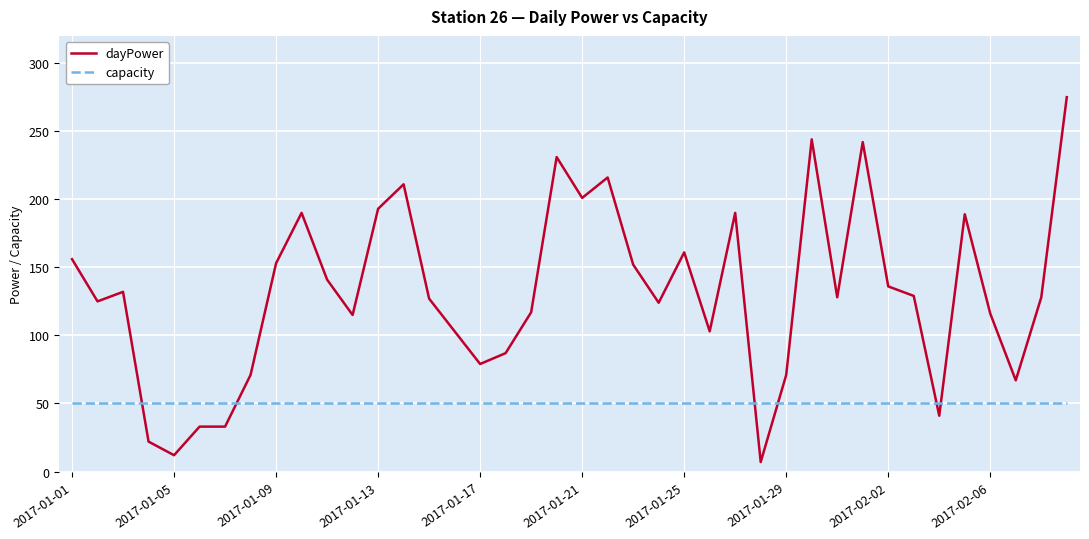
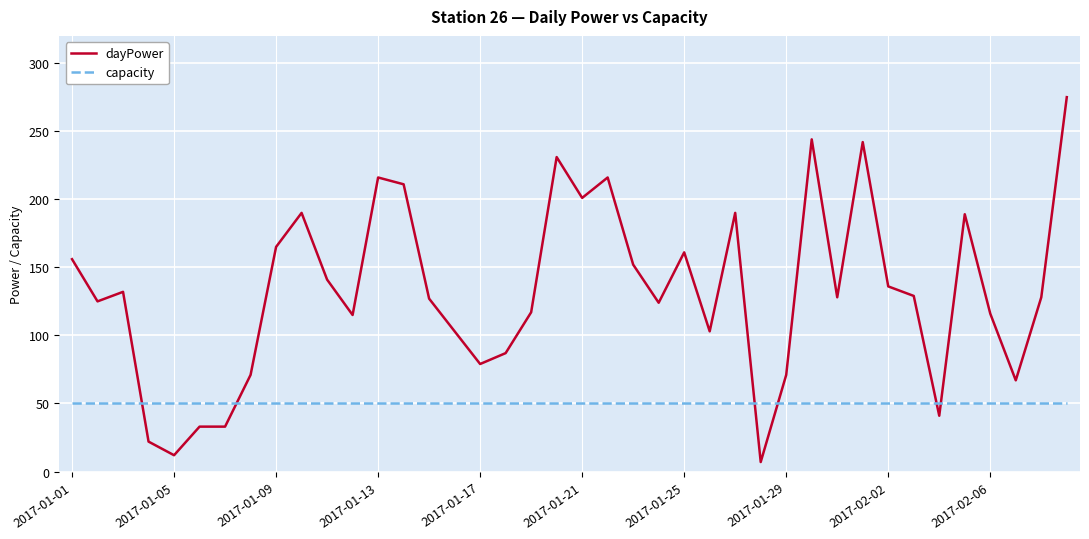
dayPower, 2017-01-09: 153 -> 165
dayPower, 2017-01-13: 193 -> 216
